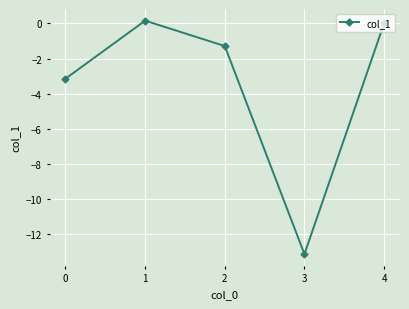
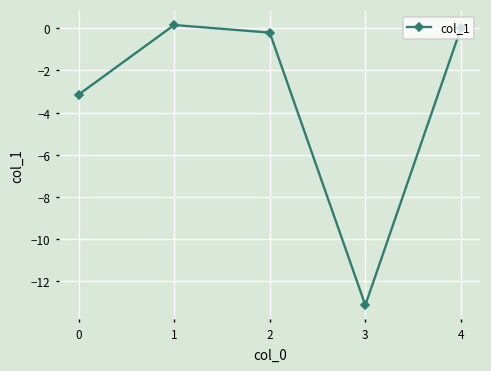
2: -1.3 -> -0.2
